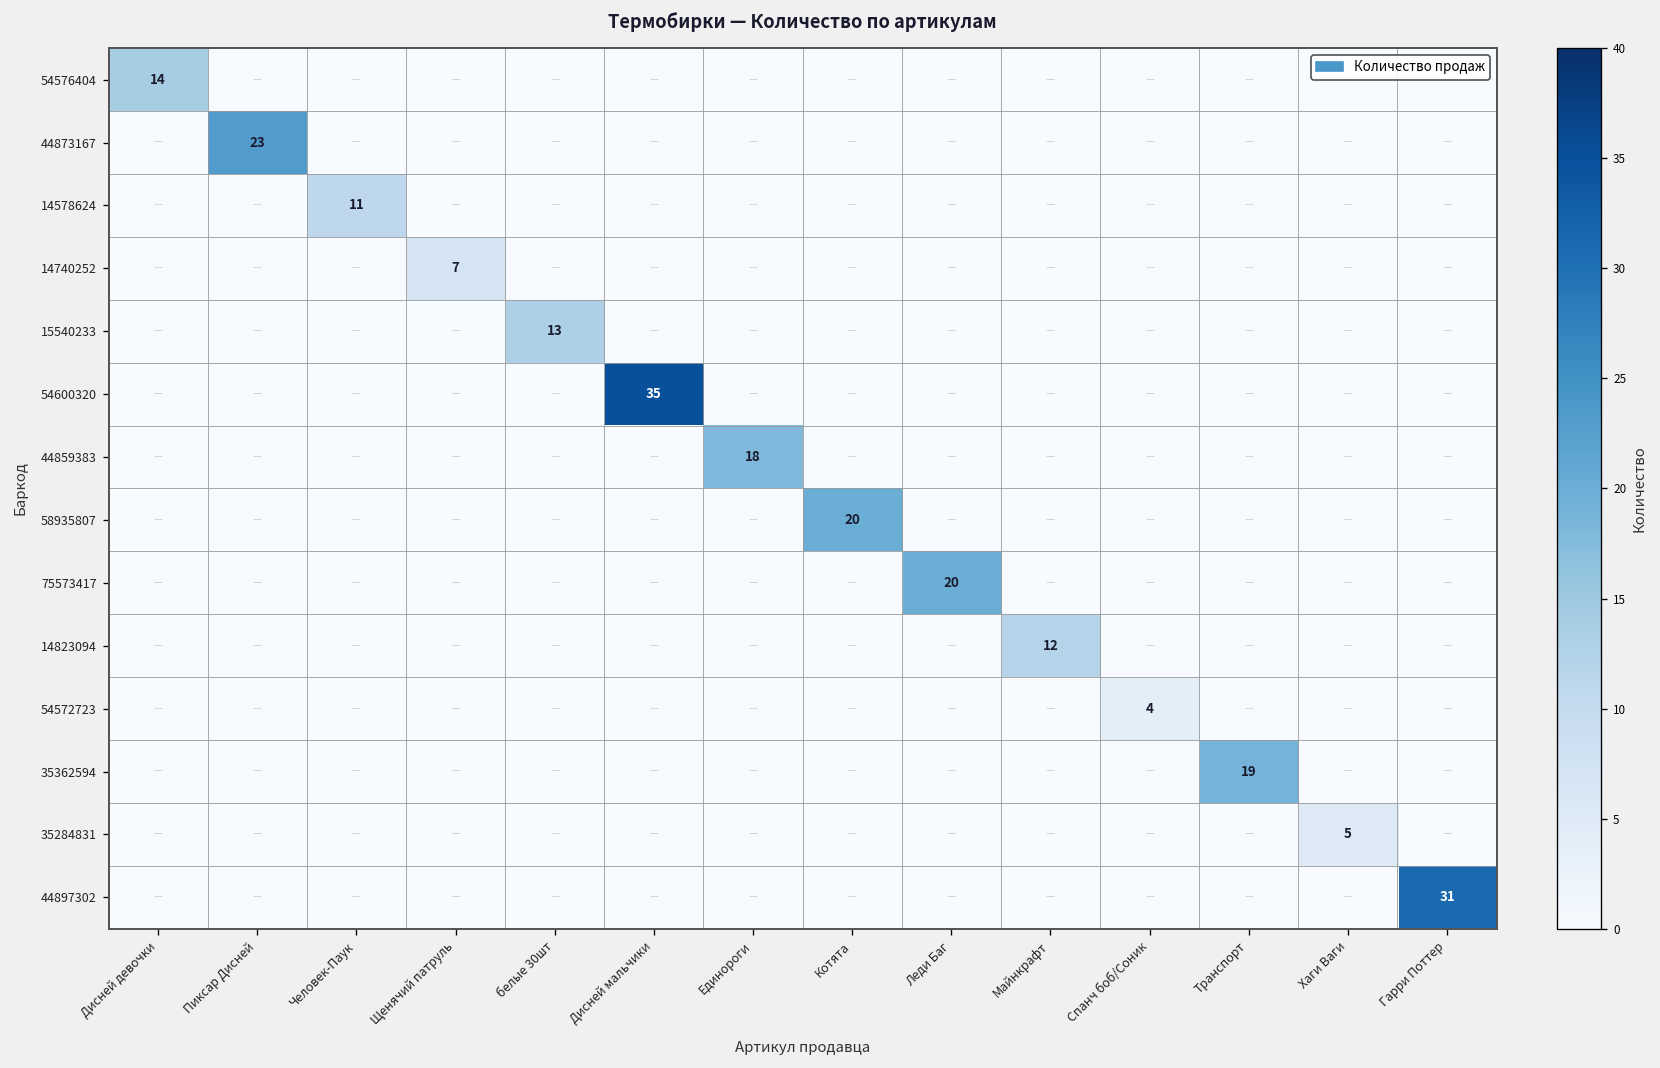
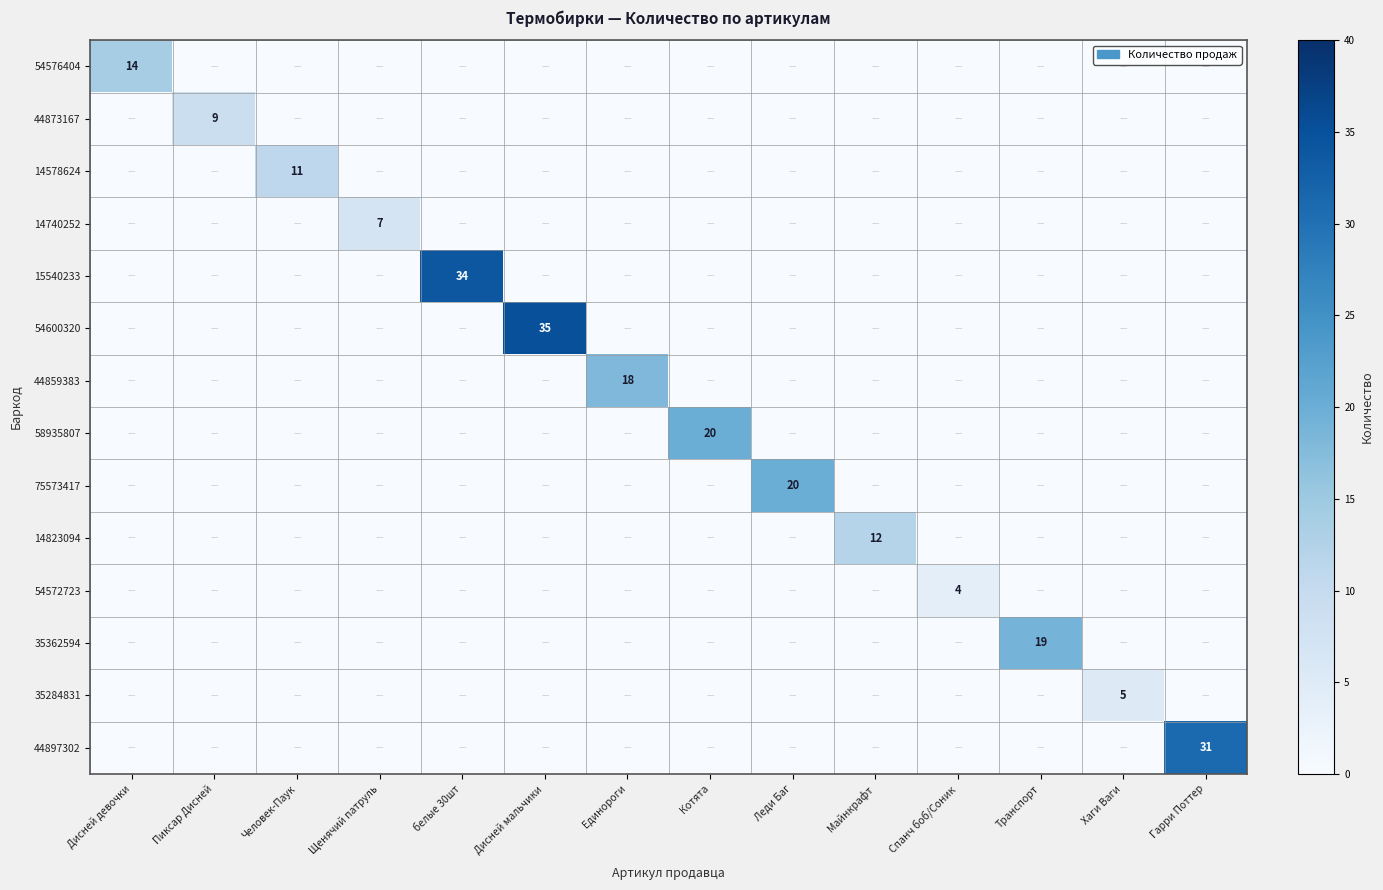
44873167, Пиксар Дисней: 23 -> 9
15540233, белые 30шт: 13 -> 34
